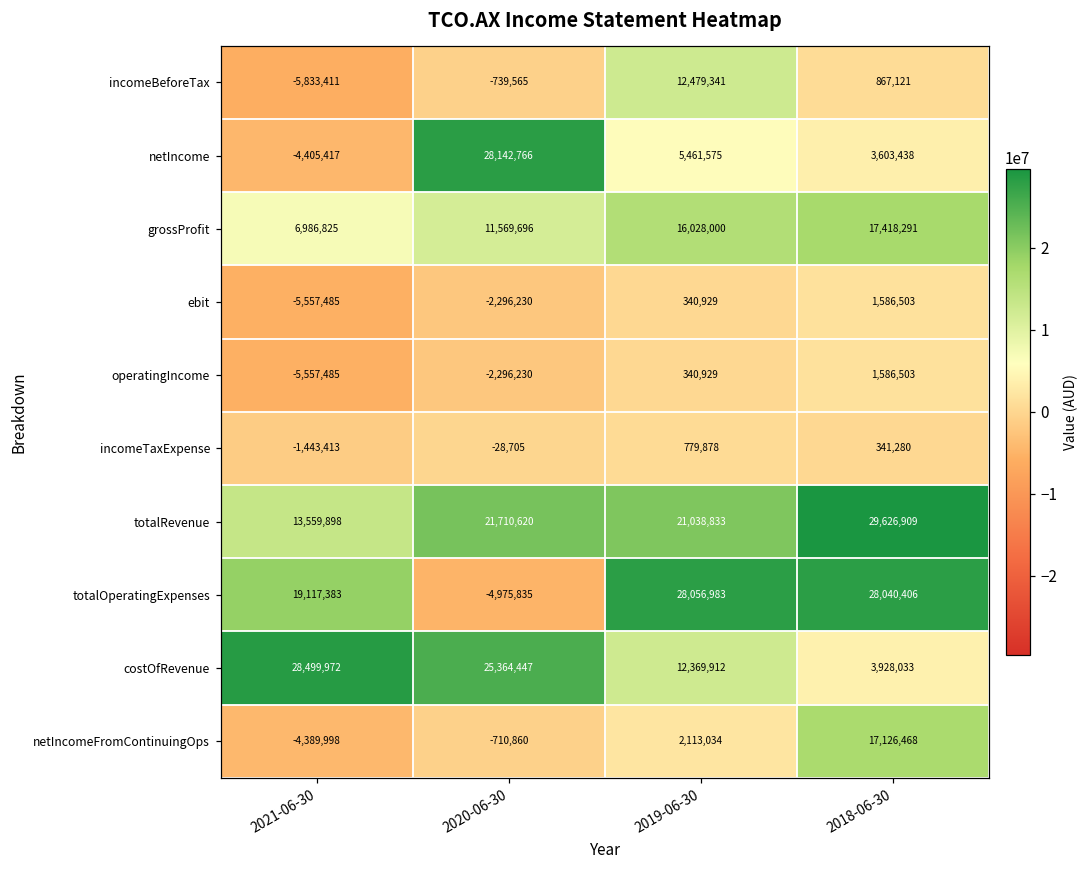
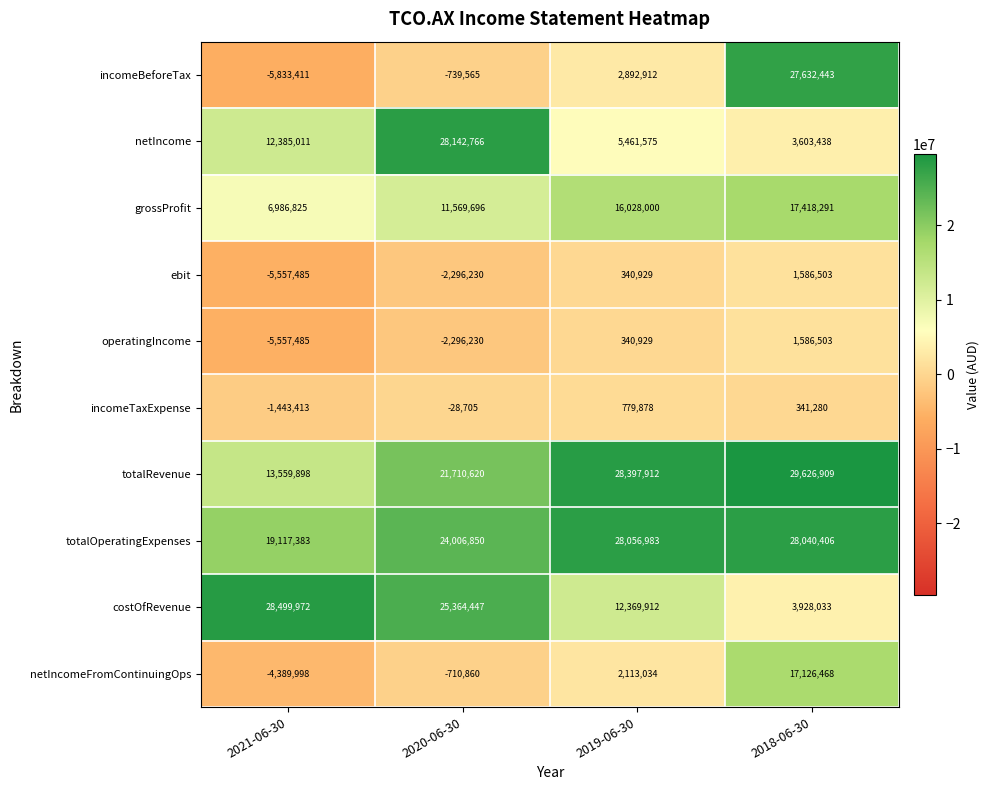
incomeBeforeTax, 2019-06-30: 12,479,341 -> 2,892,912
incomeBeforeTax, 2018-06-30: 867,121 -> 27,632,443
netIncome, 2021-06-30: -4,405,417 -> 12,385,011
totalRevenue, 2019-06-30: 21,038,833 -> 28,397,912
totalOperatingExpenses, 2020-06-30: -4,975,835 -> 24,006,850
